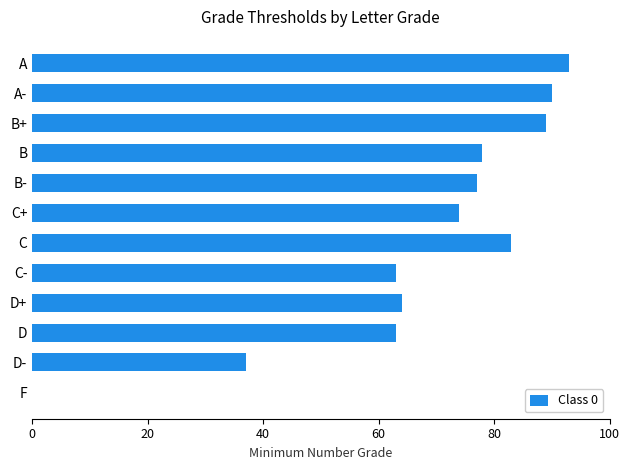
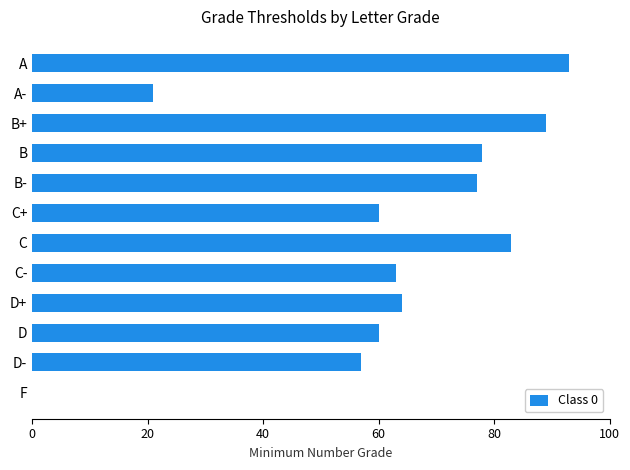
A-: 90 -> 21
C+: 74 -> 60
D: 63 -> 60
D-: 37 -> 57
